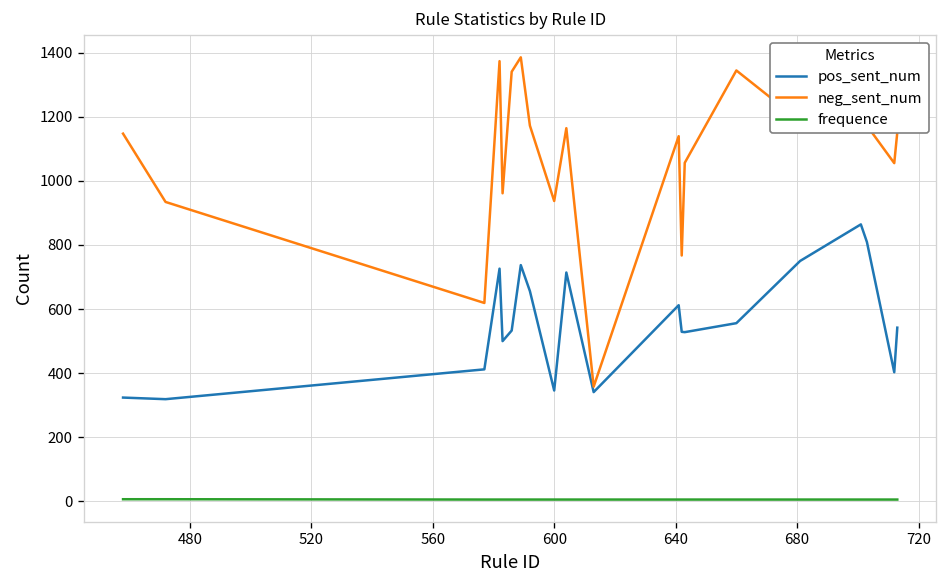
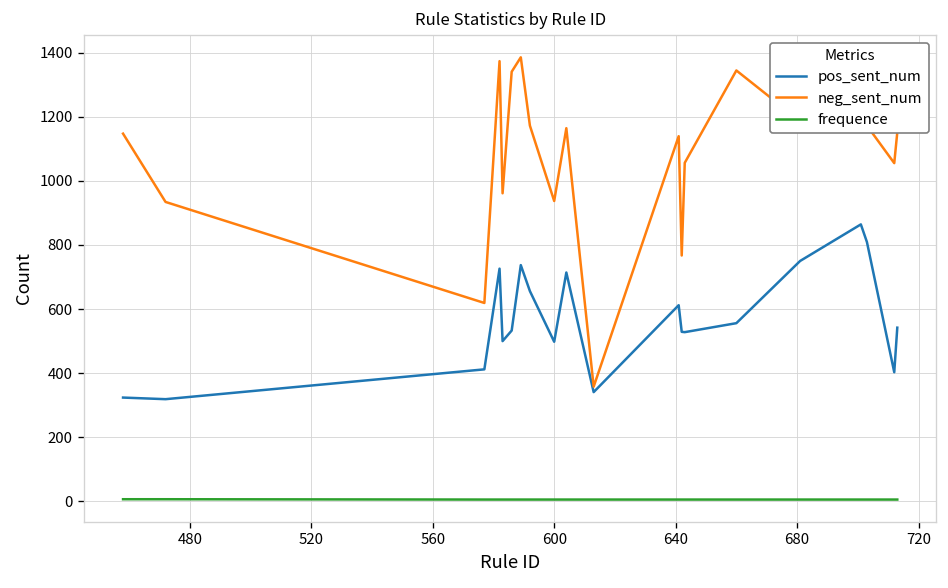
pos_sent_num, 600: 350 -> 500
